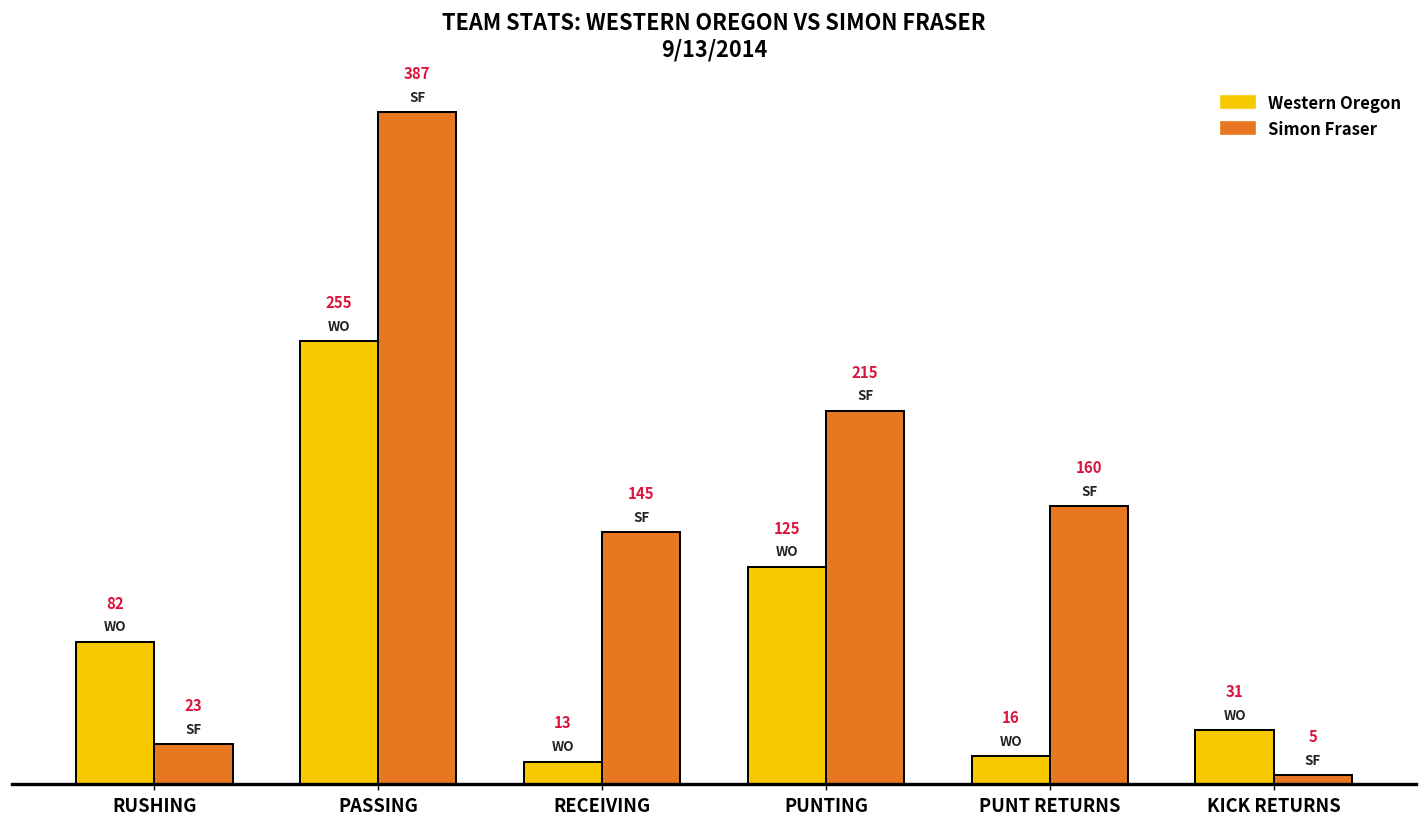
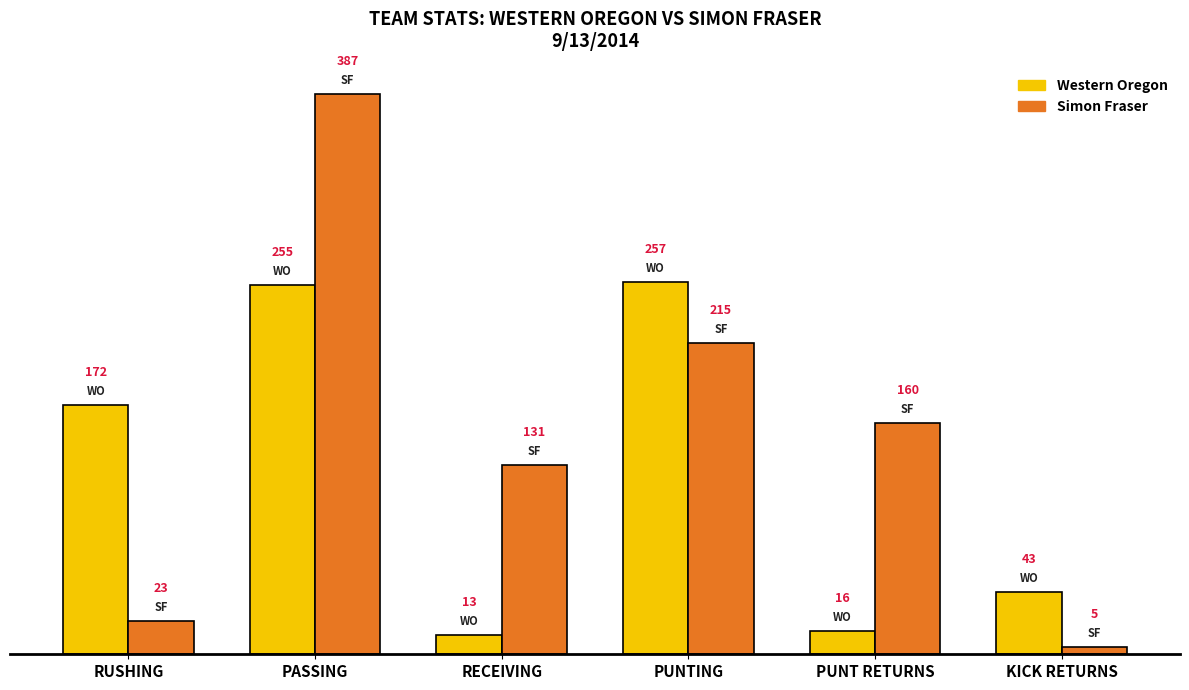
Western Oregon, RUSHING: 82 -> 172
Simon Fraser, RECEIVING: 145 -> 131
Western Oregon, PUNTING: 125 -> 257
Western Oregon, KICK RETURNS: 31 -> 43
